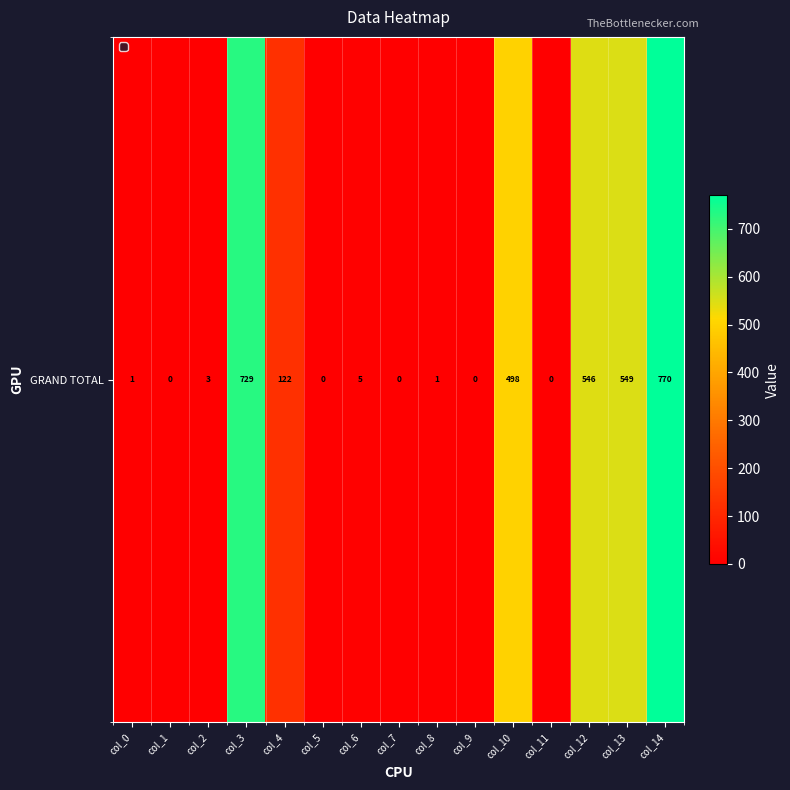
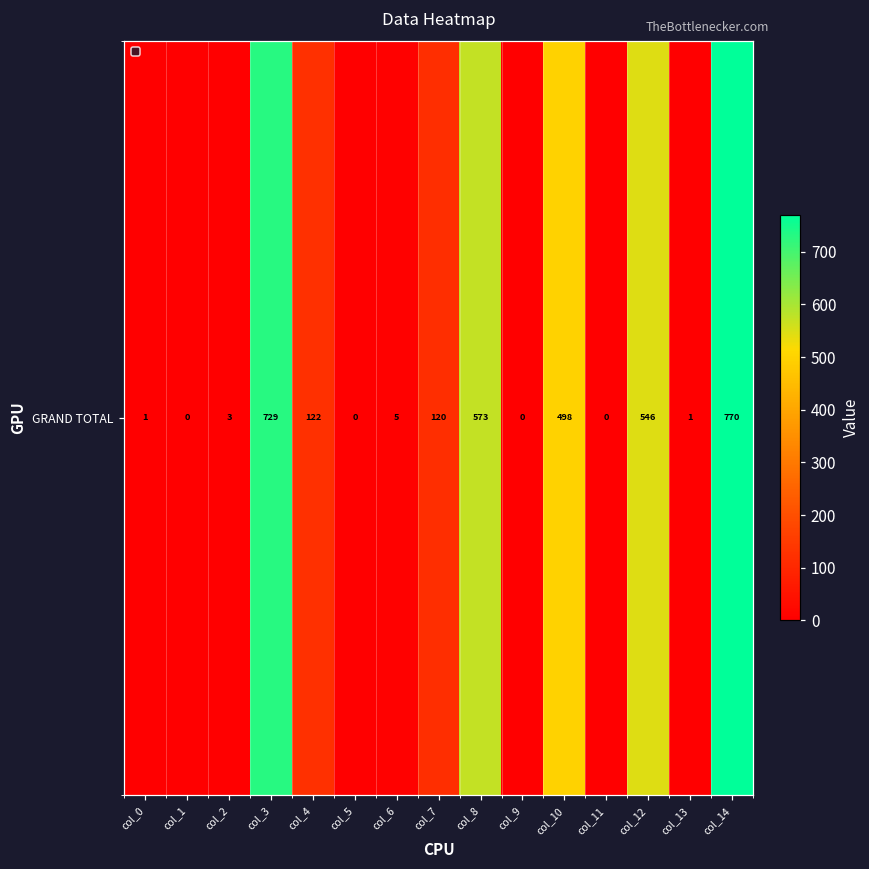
GRAND TOTAL, col_7: 0 -> 120
GRAND TOTAL, col_8: 1 -> 573
GRAND TOTAL, col_13: 549 -> 1
